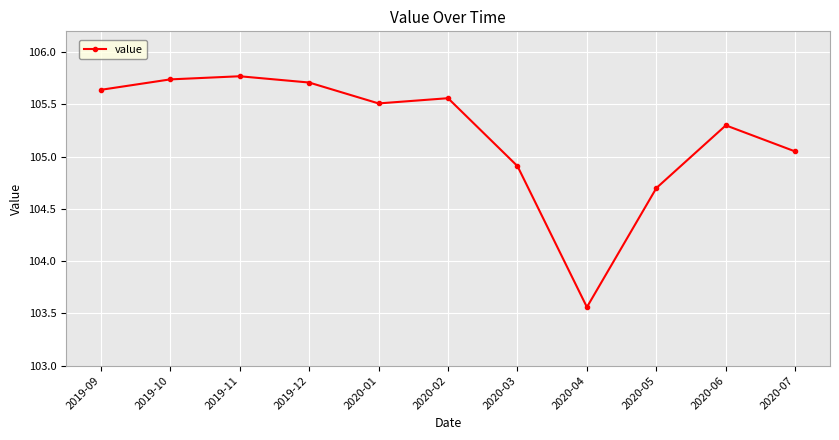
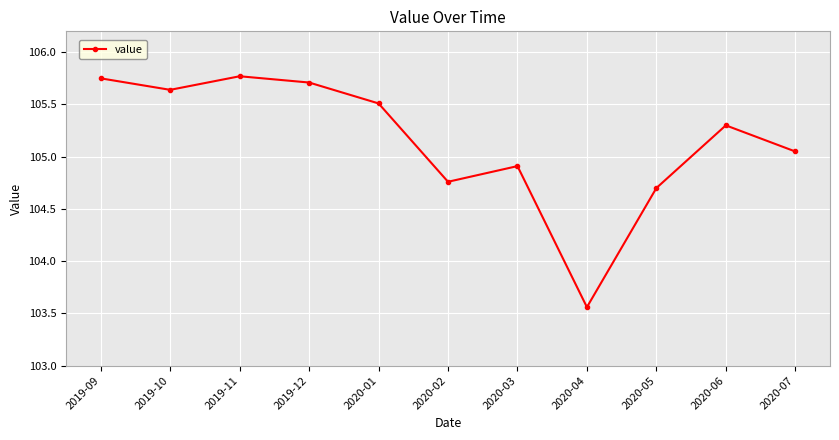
2019-09: 105.64 -> 105.75
2019-10: 105.74 -> 105.64
2020-02: 105.56 -> 104.76
